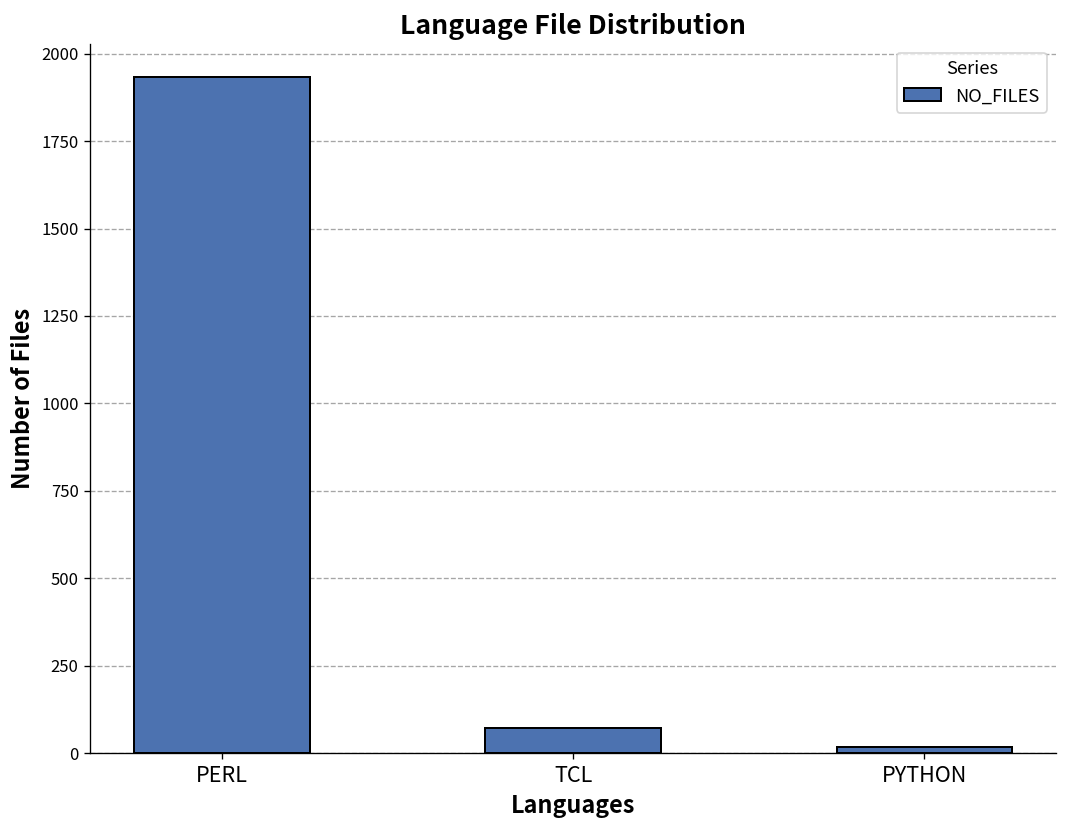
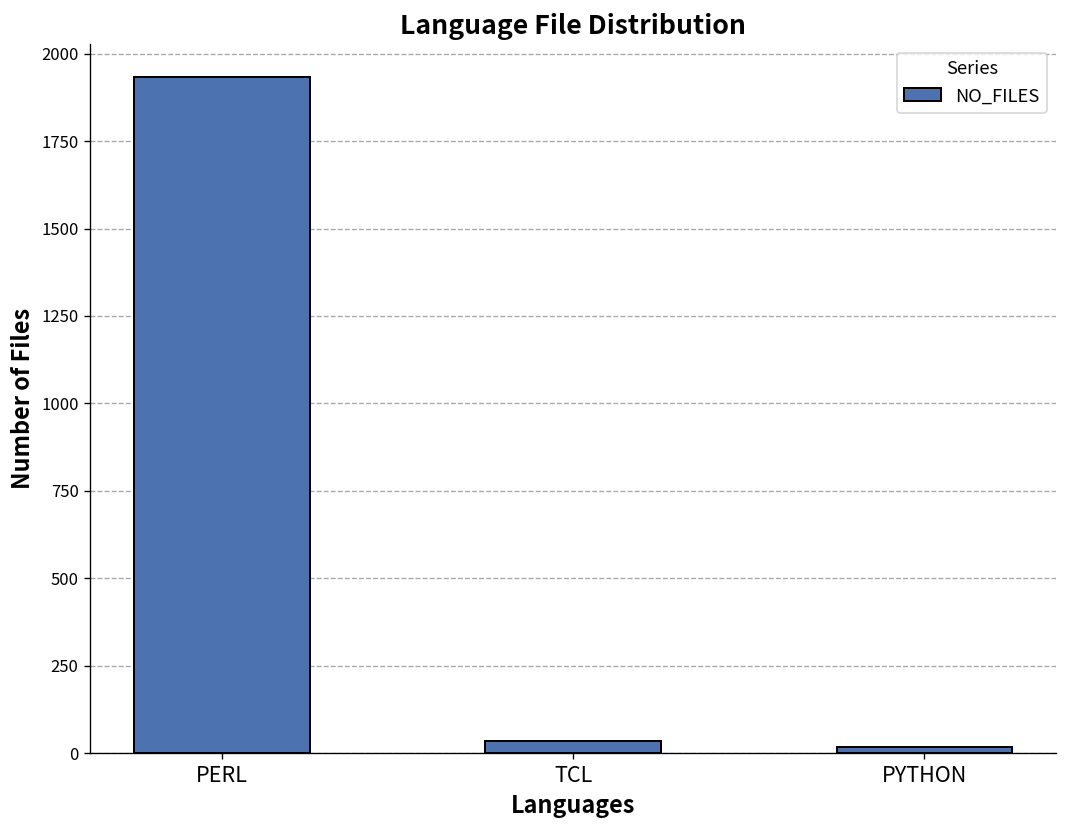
TCL: 70 -> 40
